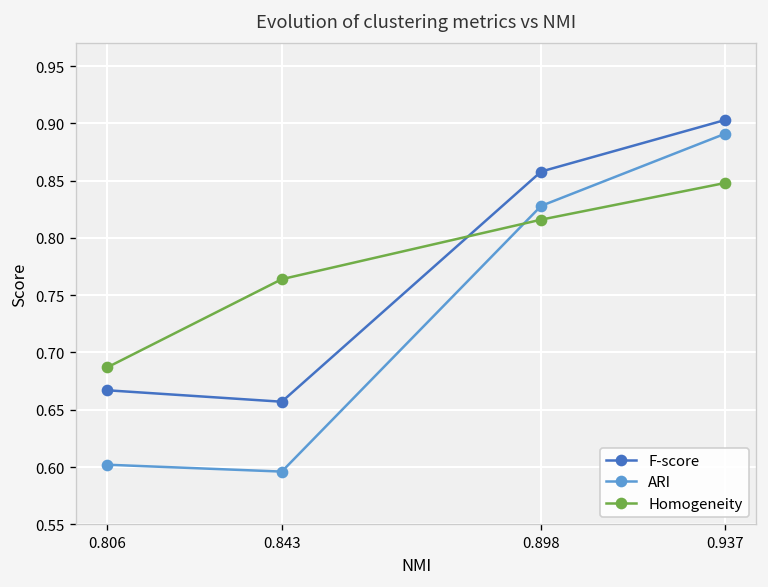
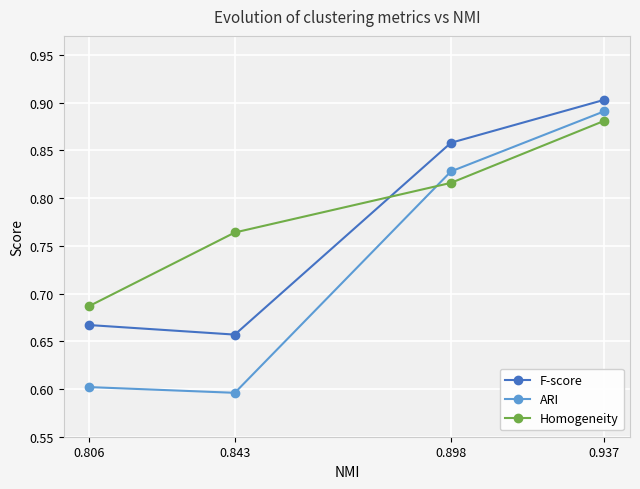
Homogeneity, 0.937: 0.85 -> 0.88
